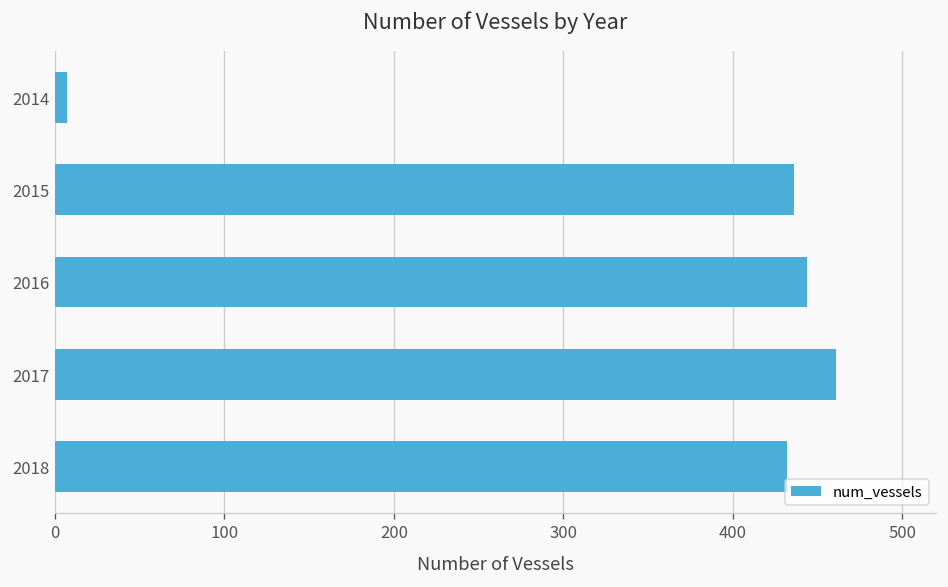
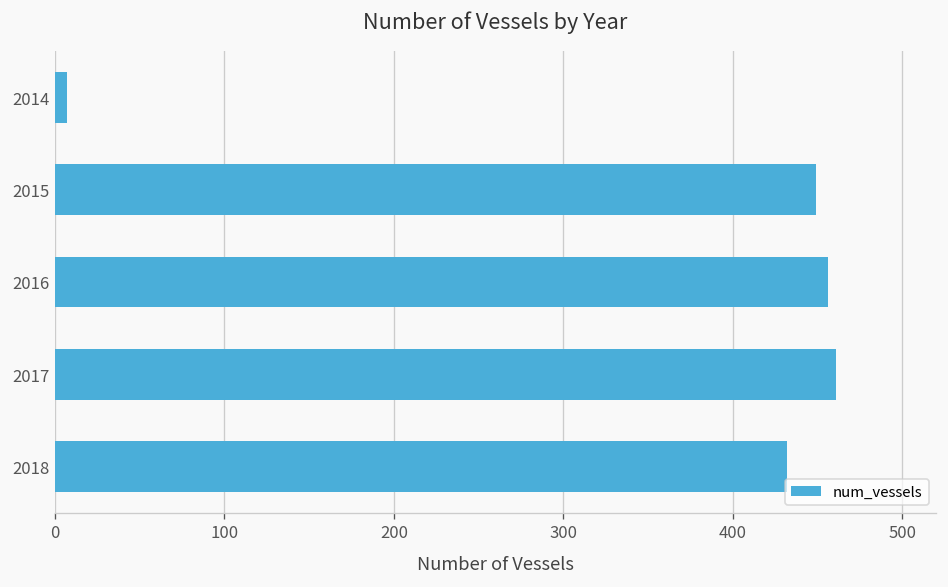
2015: 436 -> 449
2016: 444 -> 456
